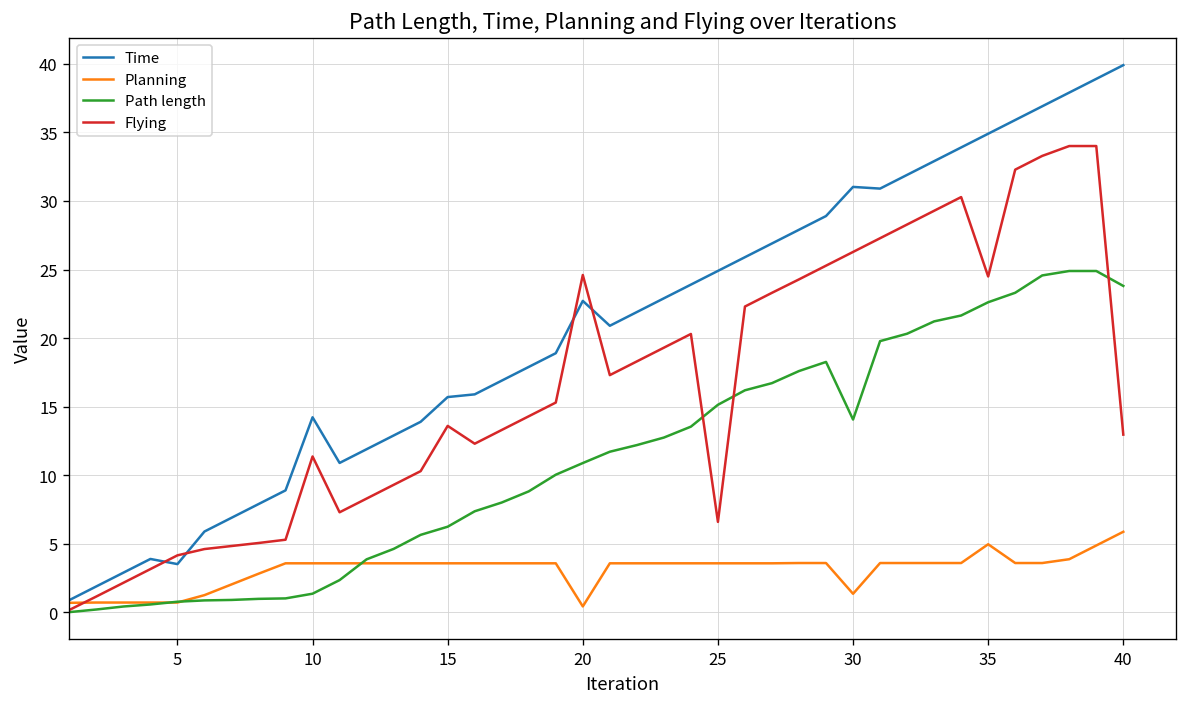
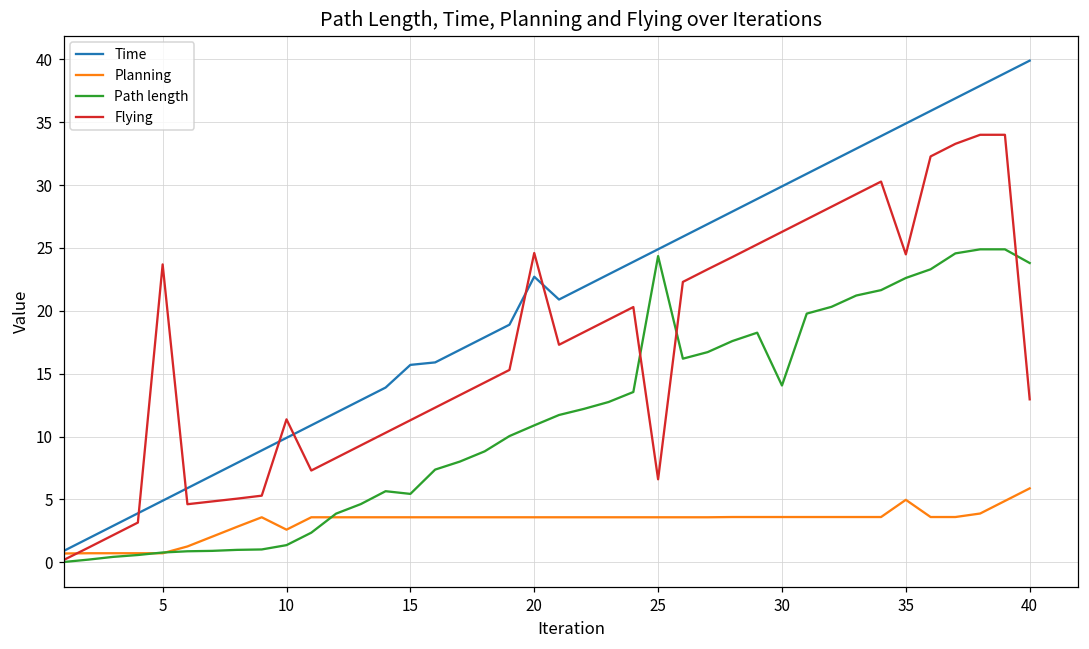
Time, 5: 3.5 -> 4.9
Flying, 5: 4.2 -> 23.7
Time, 10: 14.2 -> 9.9
Planning, 10: 3.6 -> 2.6
Path length, 15: 6.2 -> 5.4
Flying, 15: 13.6 -> 11.3
Planning, 20: 0.4 -> 3.6
Path length, 25: 15.1 -> 24.4
Time, 30: 31.0 -> 29.9
Planning, 30: 1.4 -> 3.6
